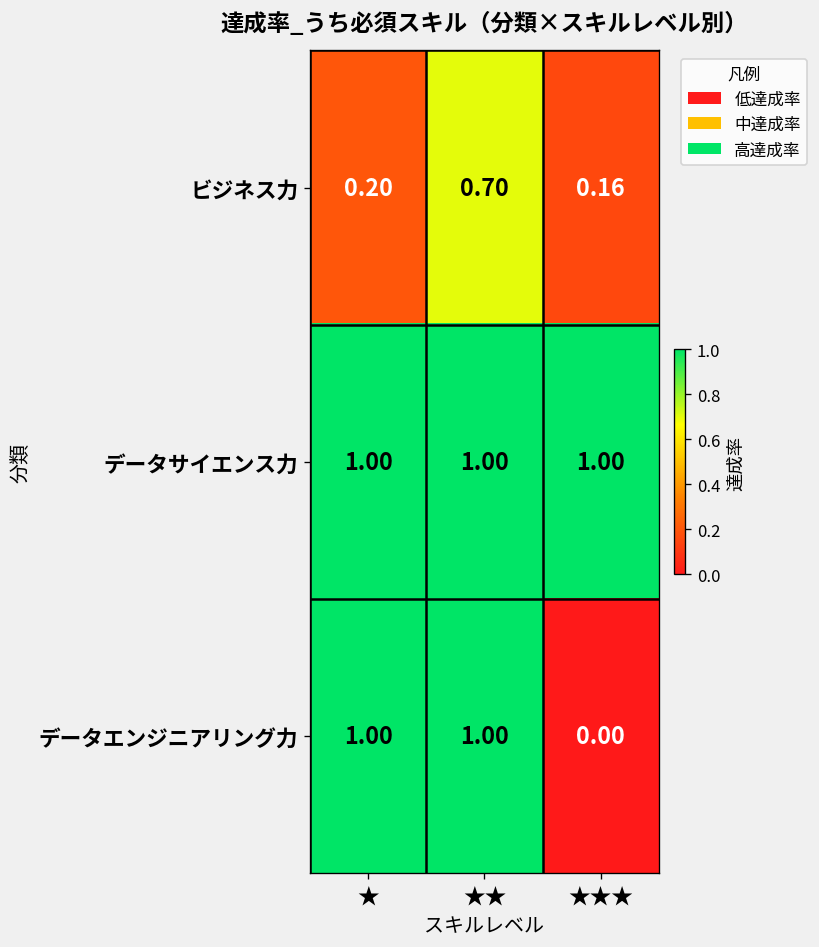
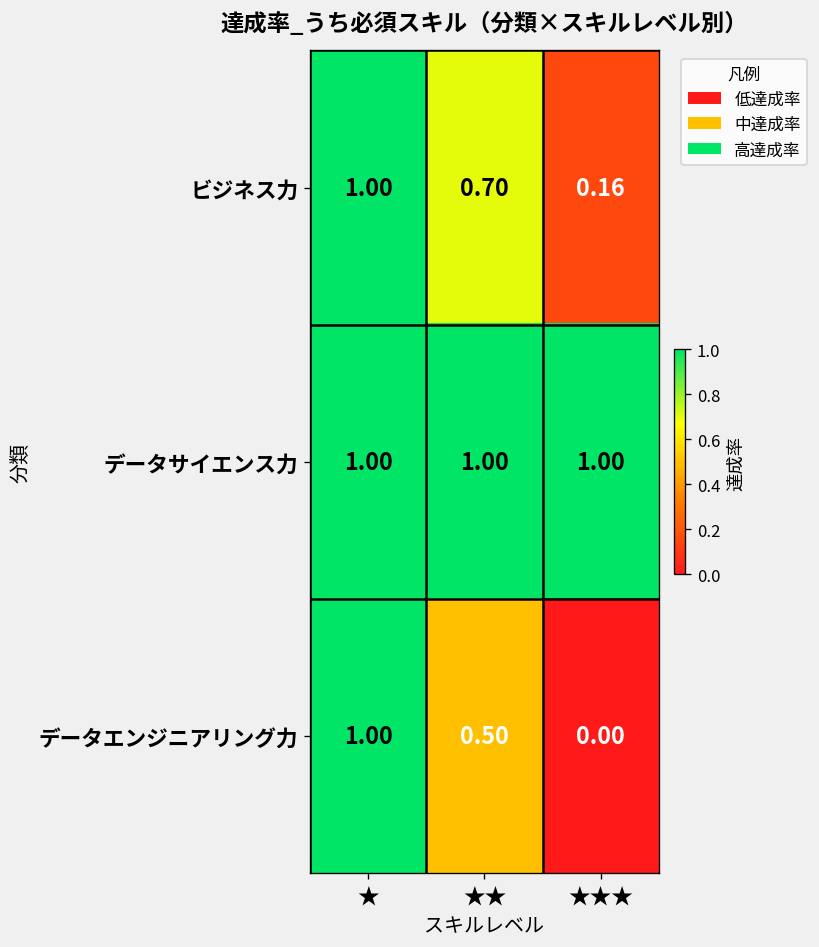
ビジネス力, ★: 0.20 -> 1.00
データエンジニアリング力, ★★: 1.00 -> 0.50
